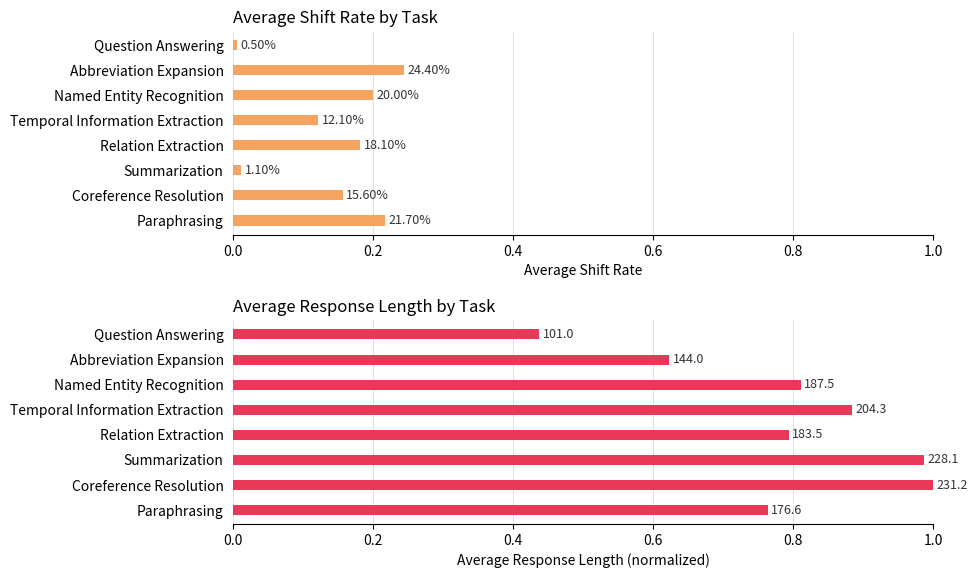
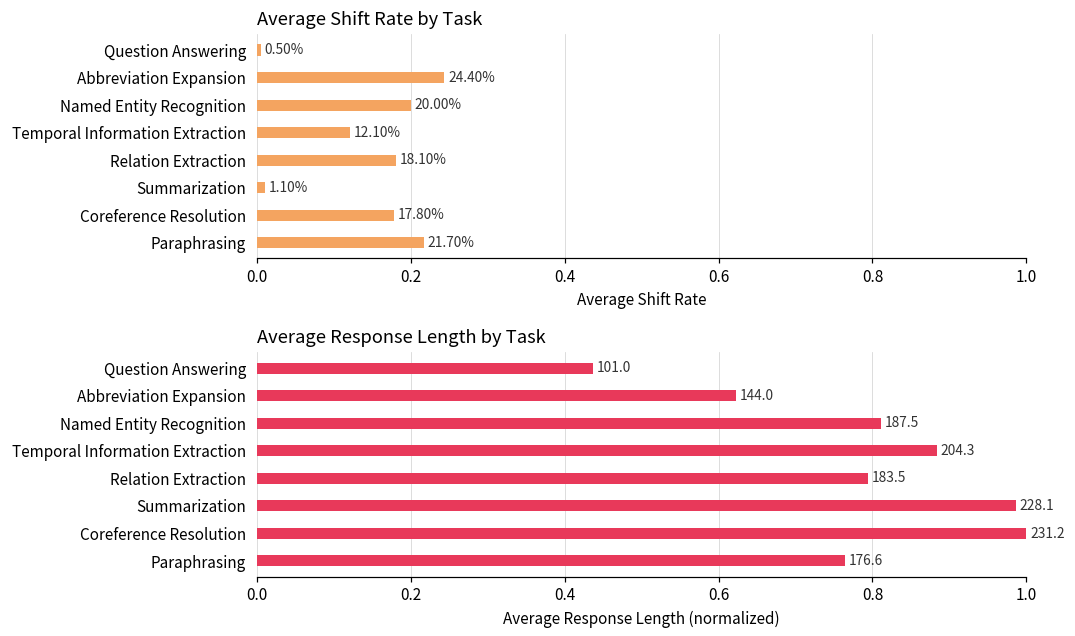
Average Shift Rate by Task, Coreference Resolution: 15.60% -> 17.80%
